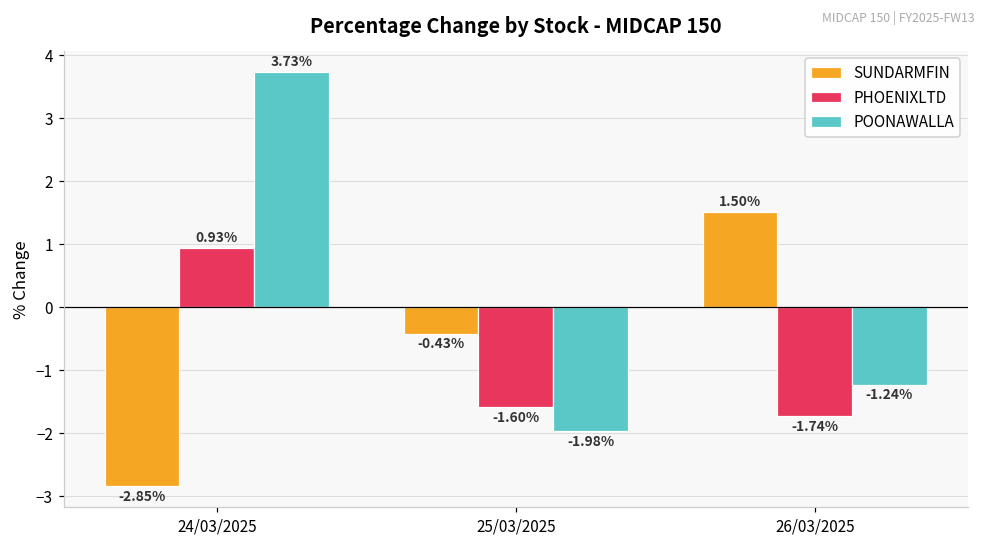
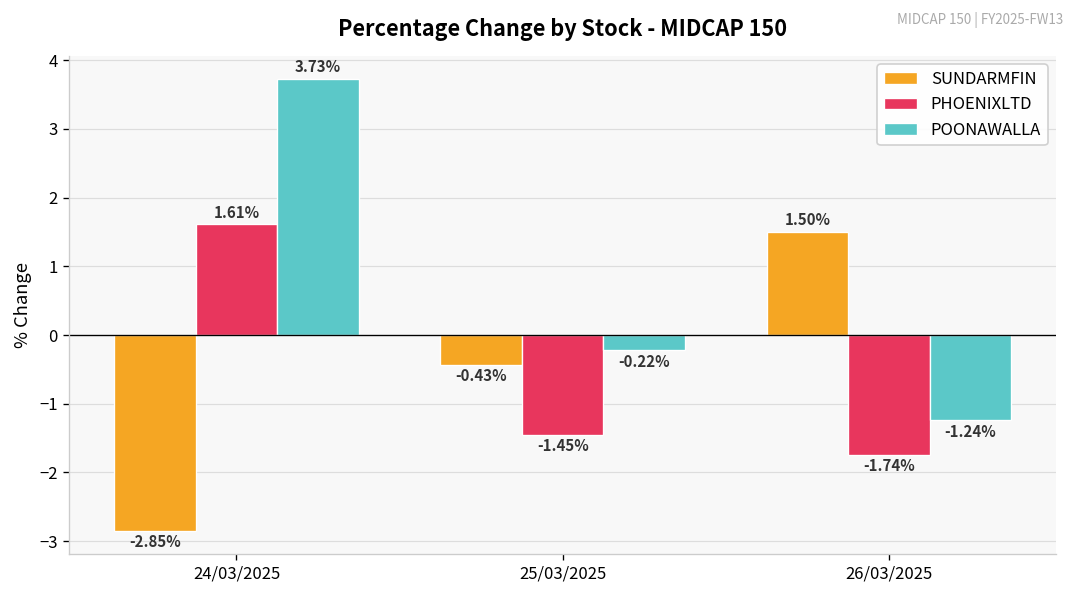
PHOENIXLTD, 24/03/2025: 0.93% -> 1.61%
PHOENIXLTD, 25/03/2025: -1.60% -> -1.45%
POONAWALLA, 25/03/2025: -1.98% -> -0.22%
